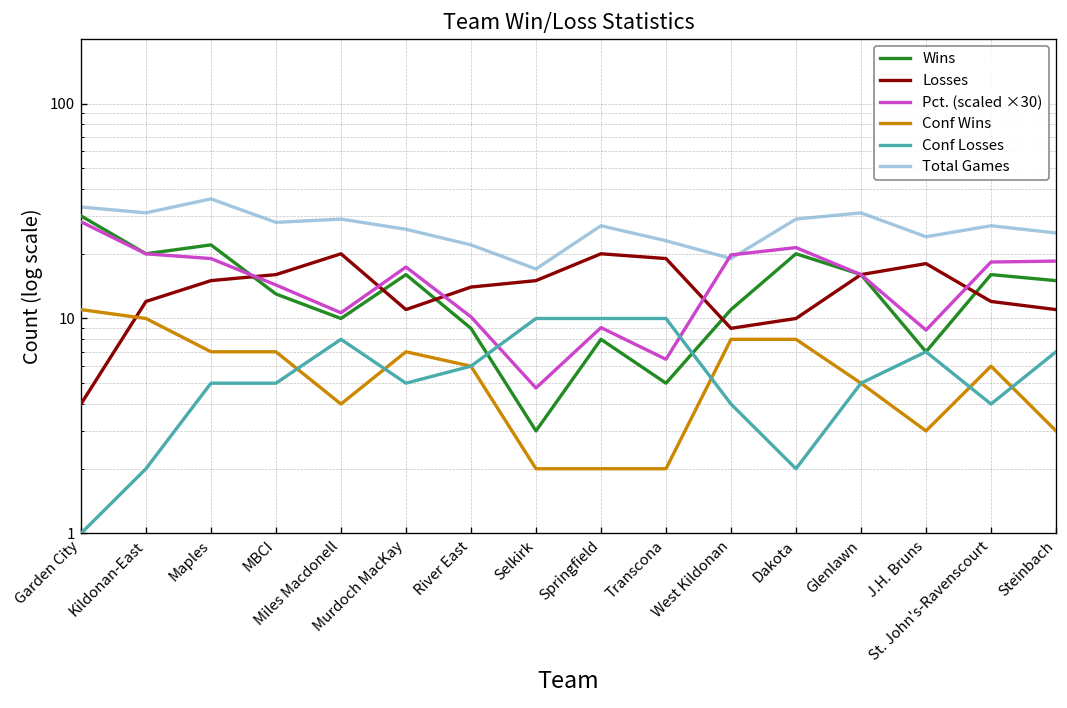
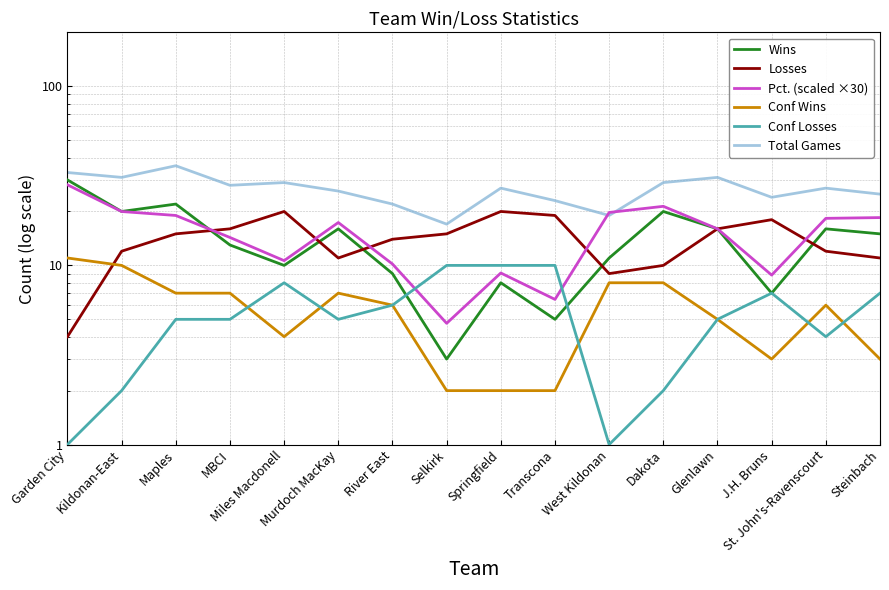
Conf Losses, West Kildonan: 4.0 -> 1.0
